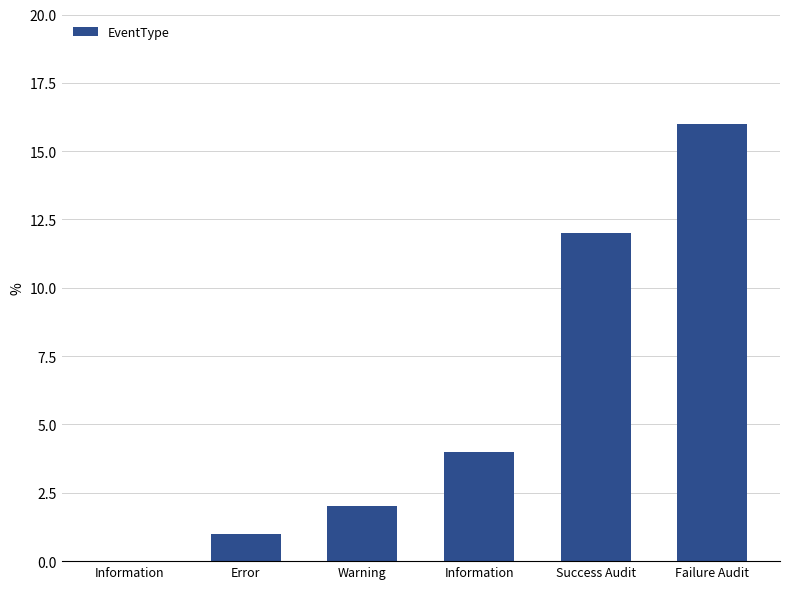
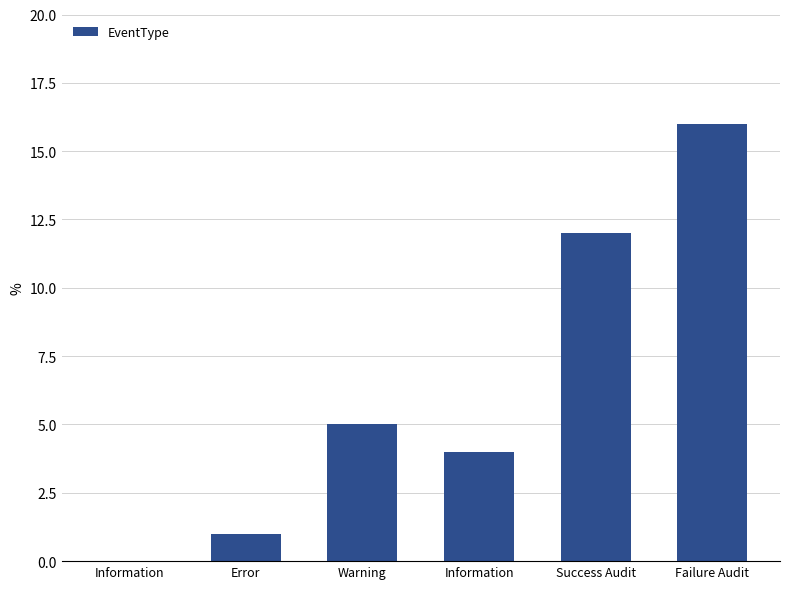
Warning: 2 -> 5
